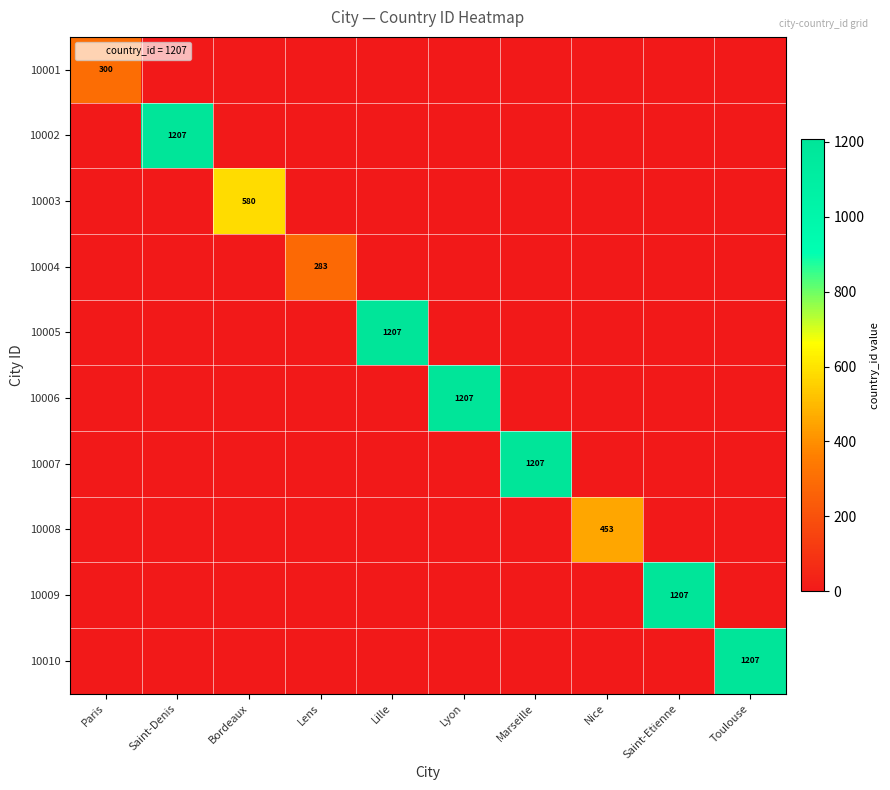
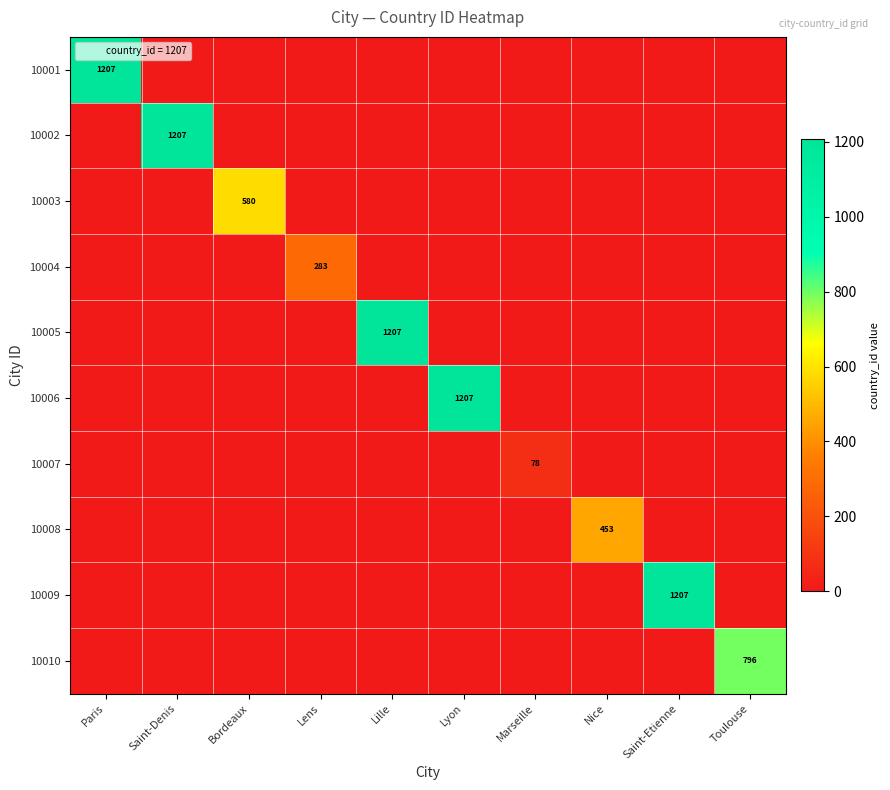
10001, Paris: 300 -> 1207
10007, Marseille: 1207 -> 78
10010, Toulouse: 1207 -> 796
